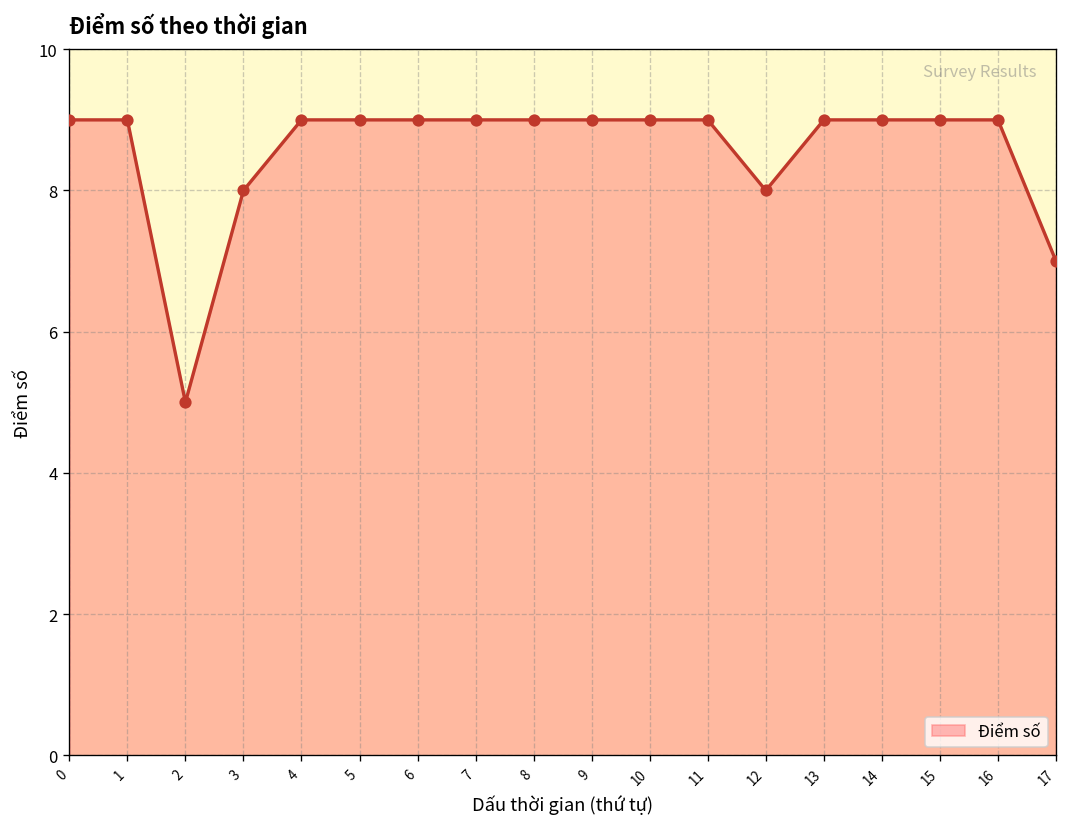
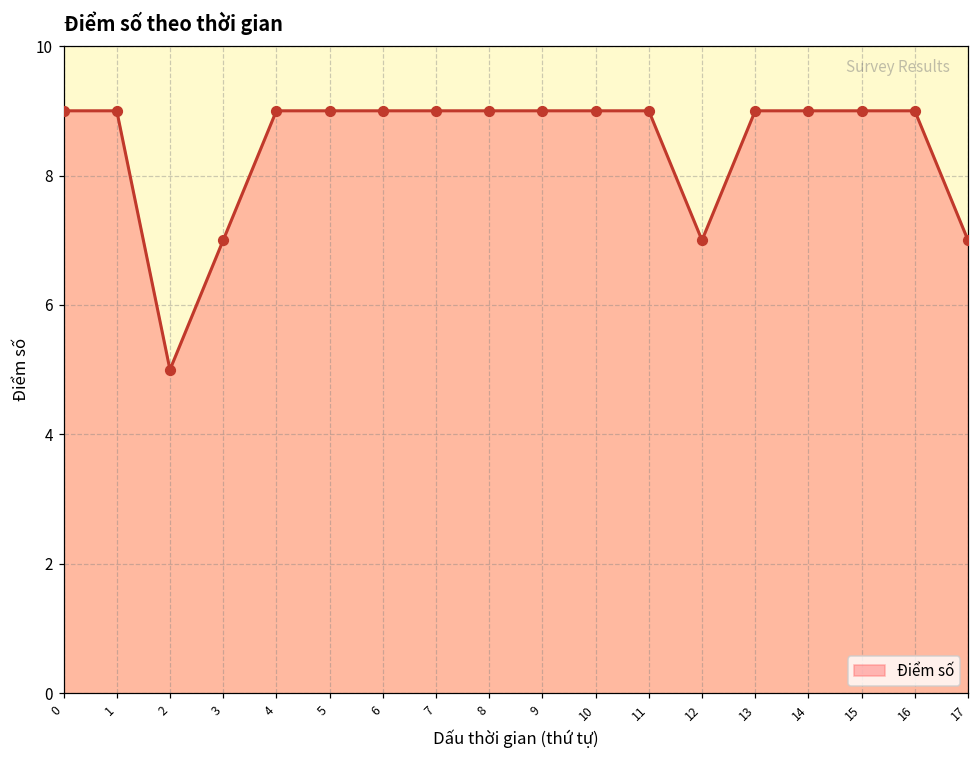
3: 8 -> 7
12: 8 -> 7
